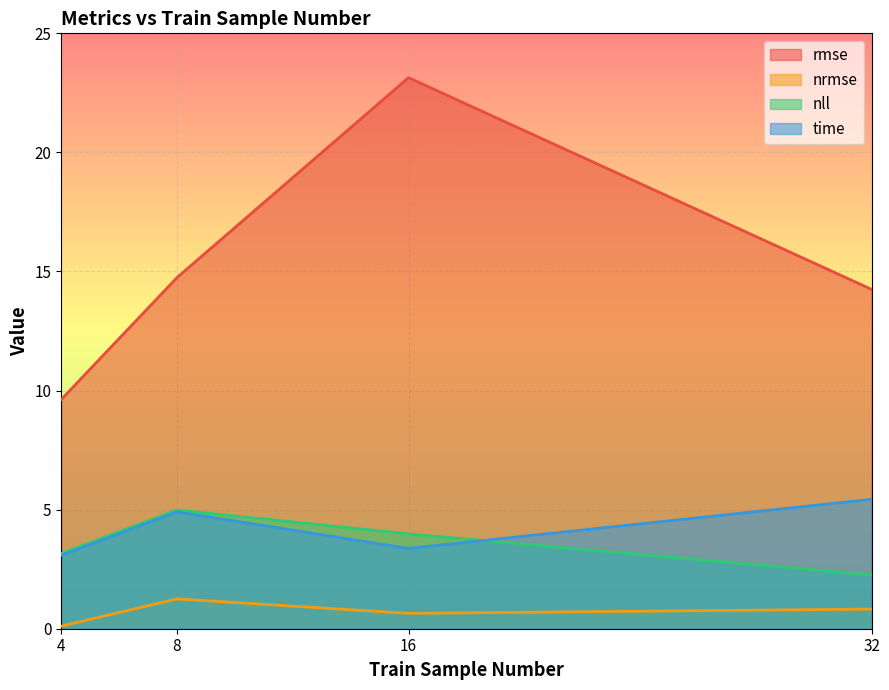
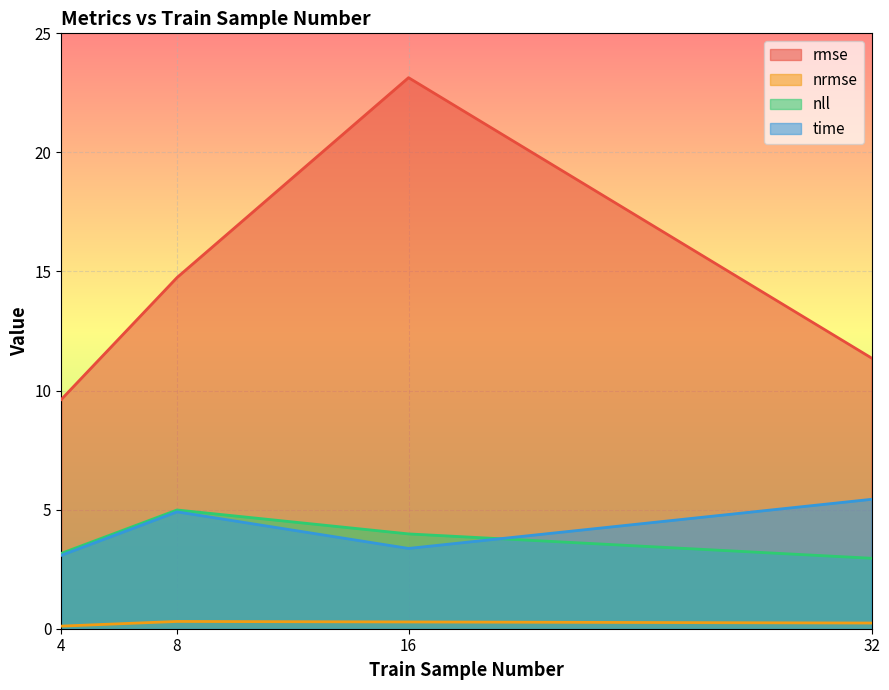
nrmse, 8: 1.3 -> 0.3
nrmse, 16: 0.6 -> 0.3
rmse, 32: 14.2 -> 11.4
nrmse, 32: 0.8 -> 0.2
nll, 32: 2.3 -> 3.0
